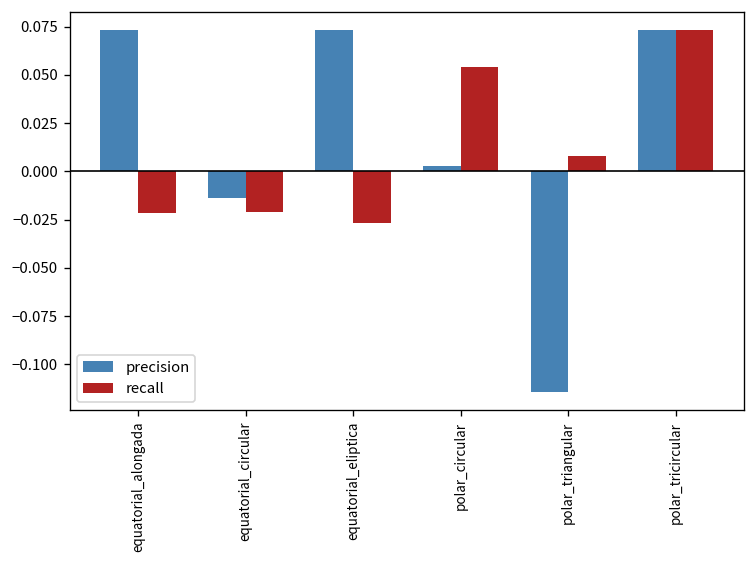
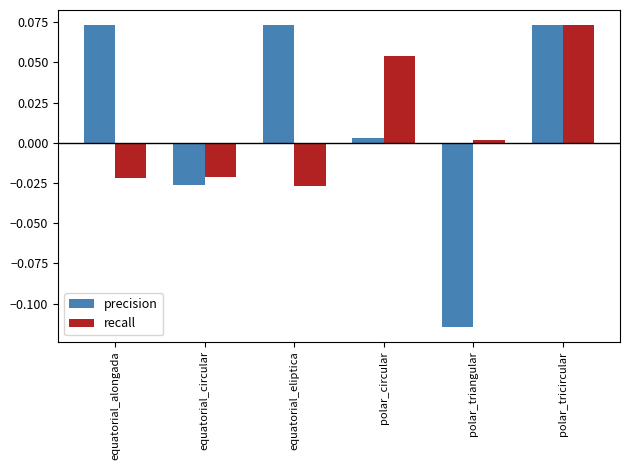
precision, equatorial_circular: -0.014 -> -0.026
recall, polar_triangular: 0.008 -> 0.002
